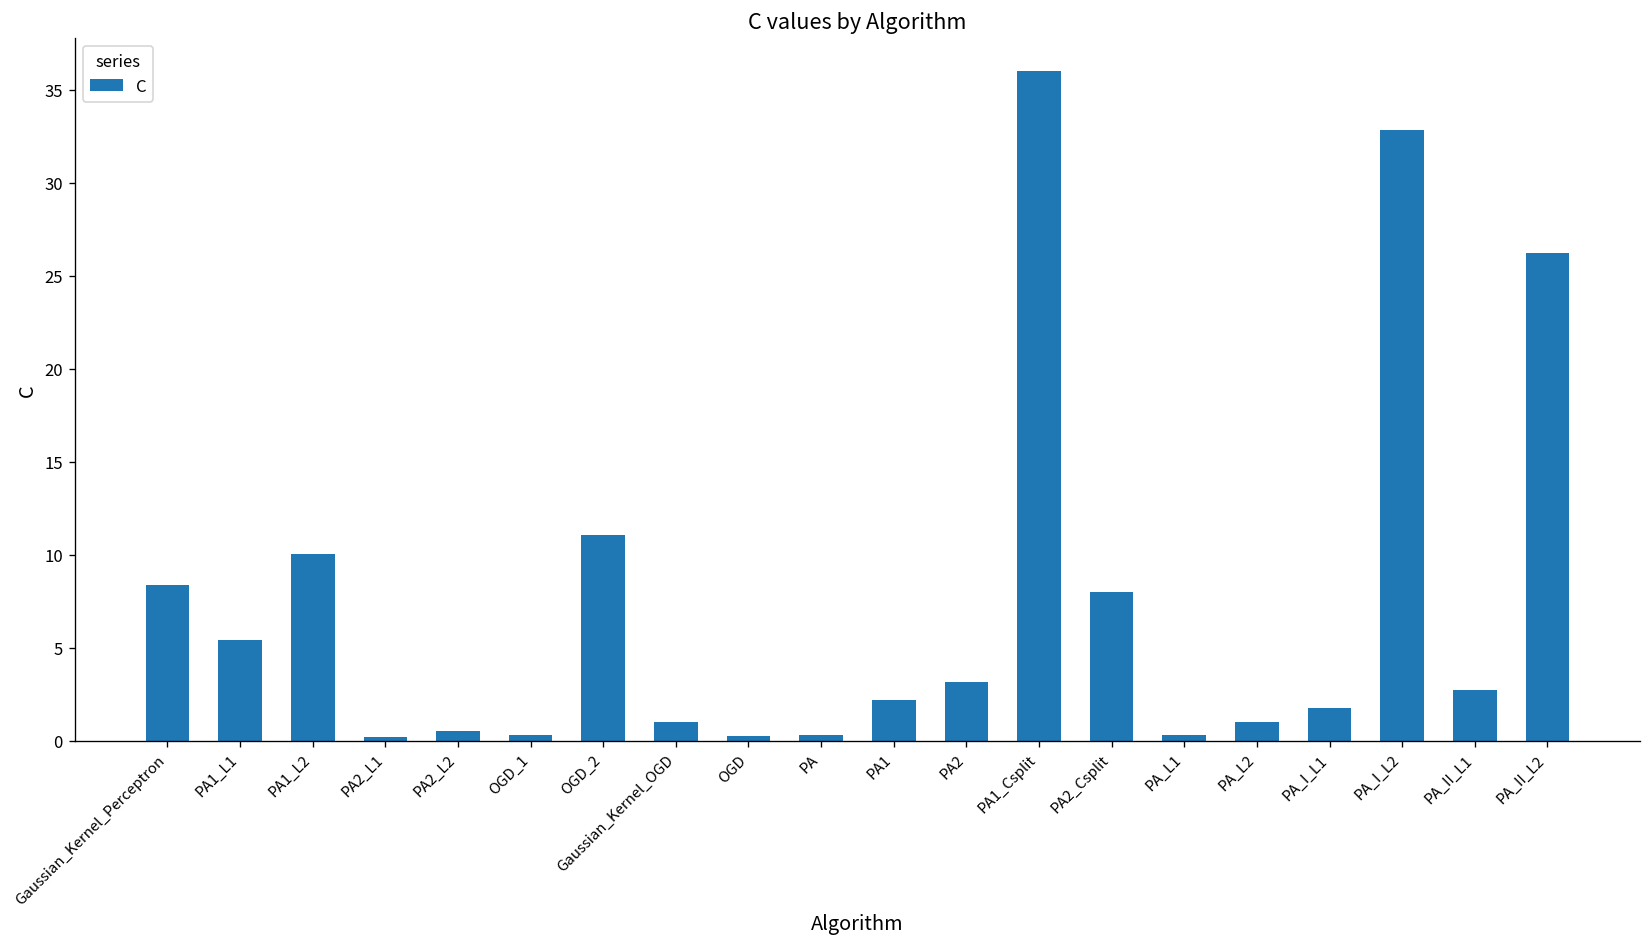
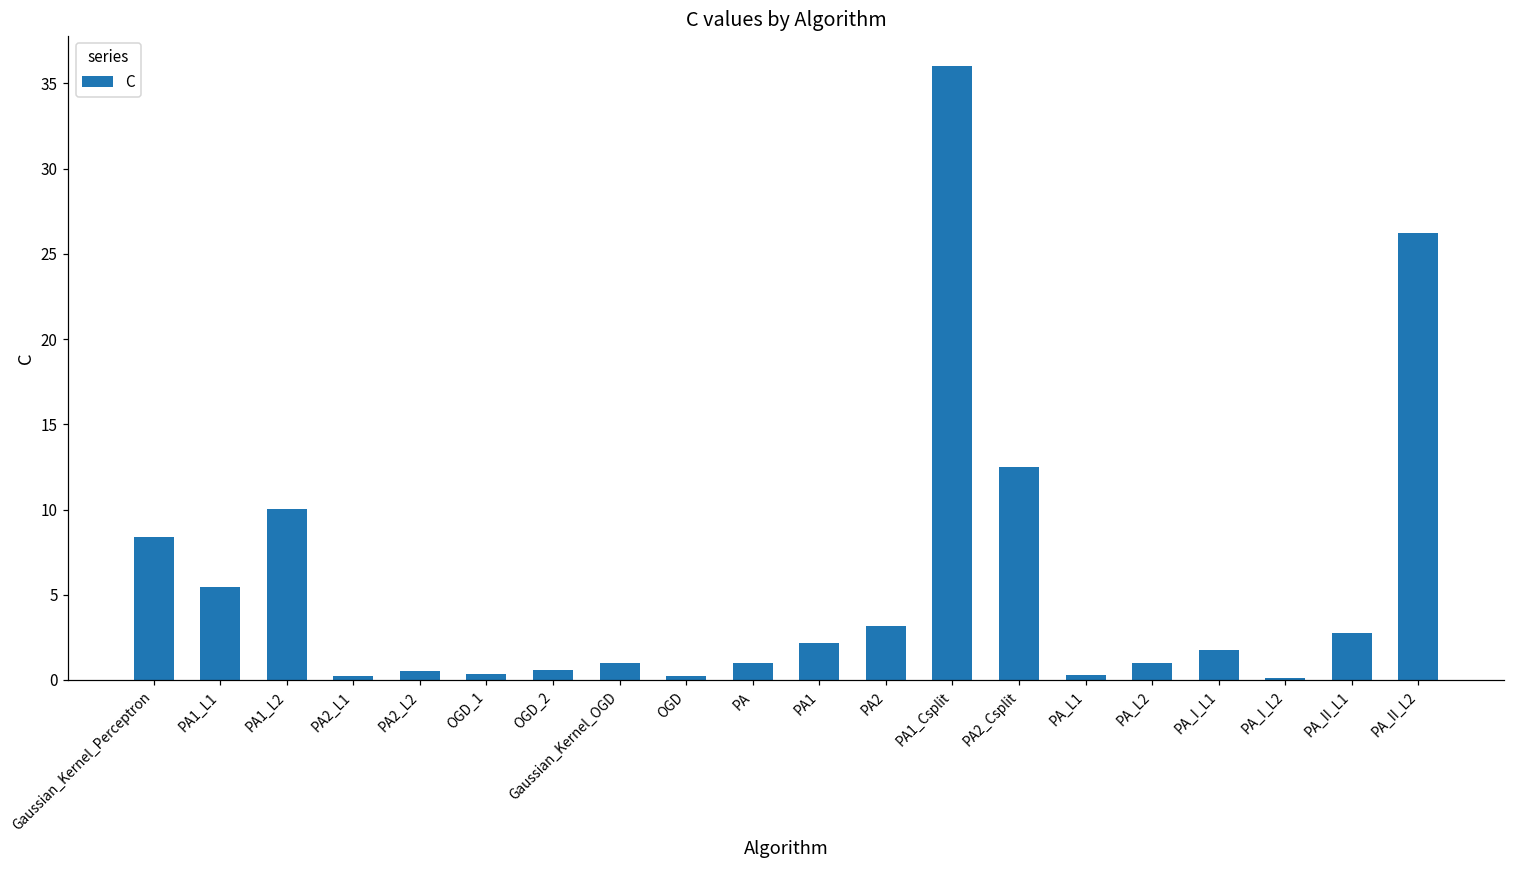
OGD_2: 11.1 -> 0.6
PA: 0.3 -> 1.0
PA2_Csplit: 8.0 -> 12.5
PA_I_L2: 32.9 -> 0.1
